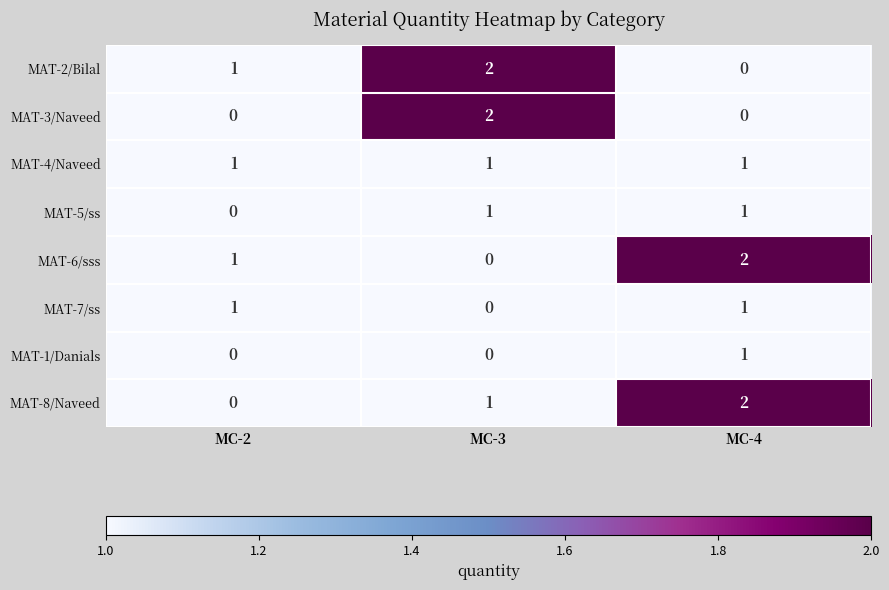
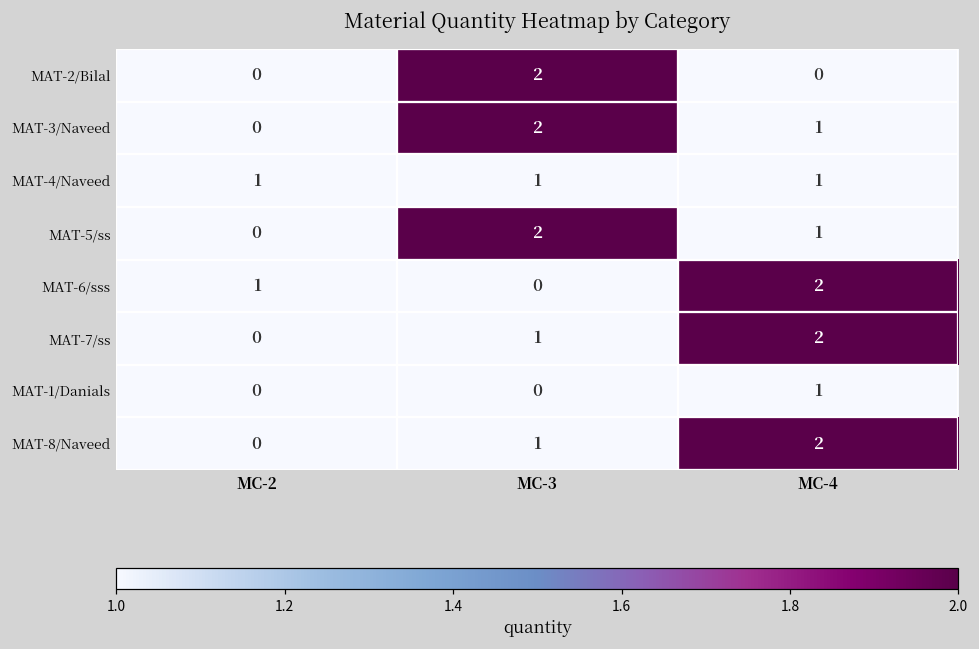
MAT-2/Bilal, MC-2: 1 -> 0
MAT-3/Naveed, MC-4: 0 -> 1
MAT-5/ss, MC-3: 1 -> 2
MAT-7/ss, MC-2: 1 -> 0
MAT-7/ss, MC-3: 0 -> 1
MAT-7/ss, MC-4: 1 -> 2
